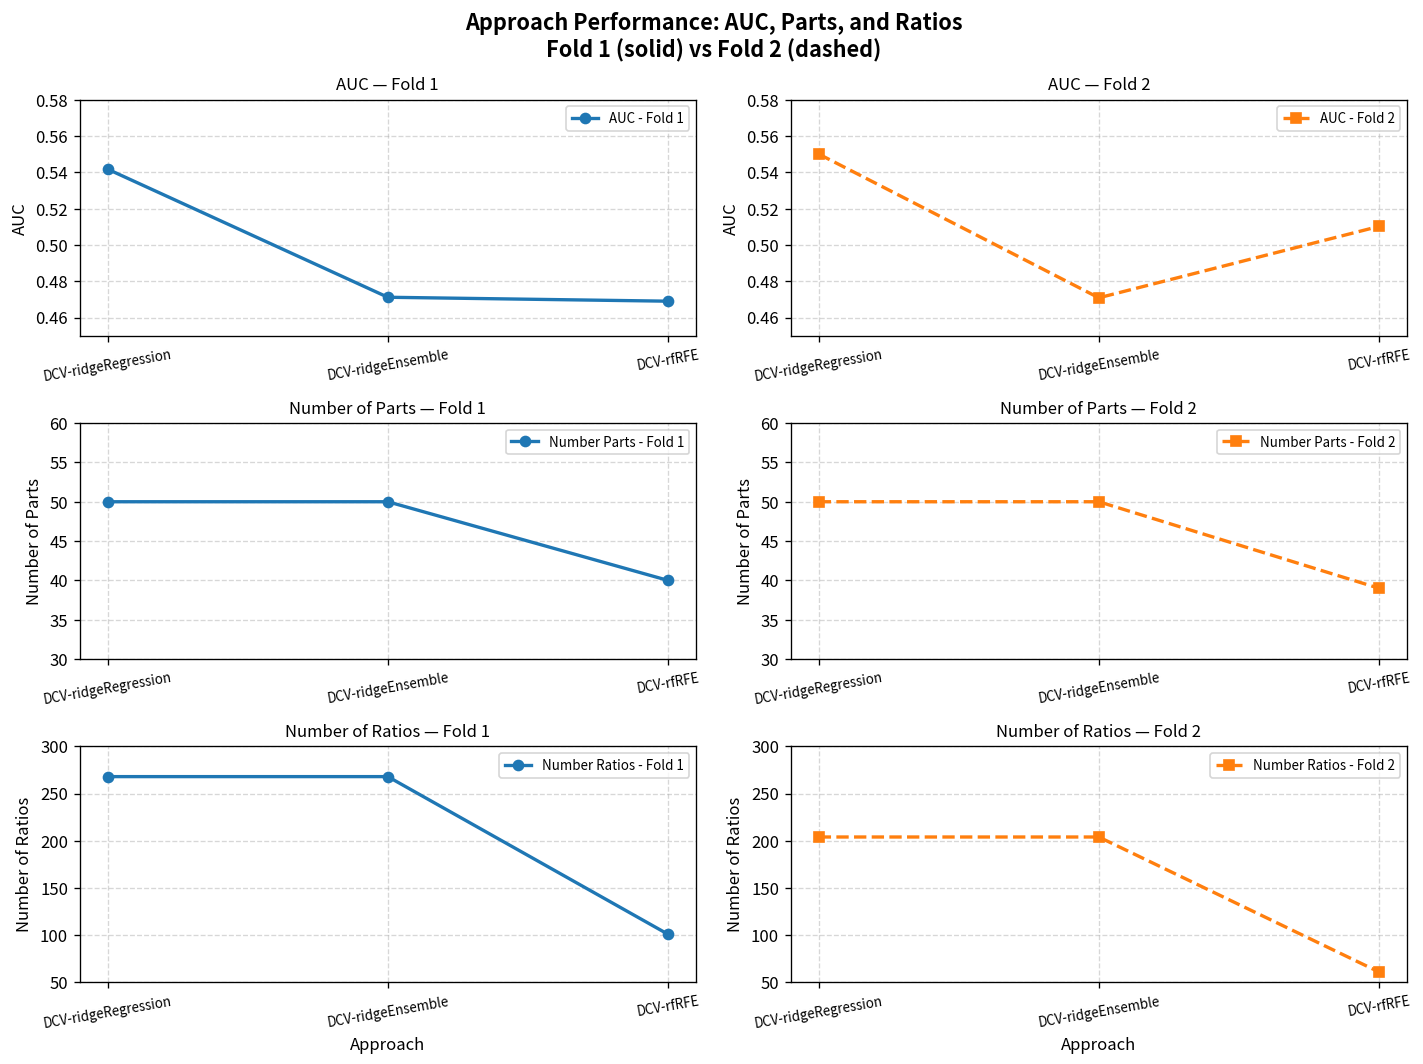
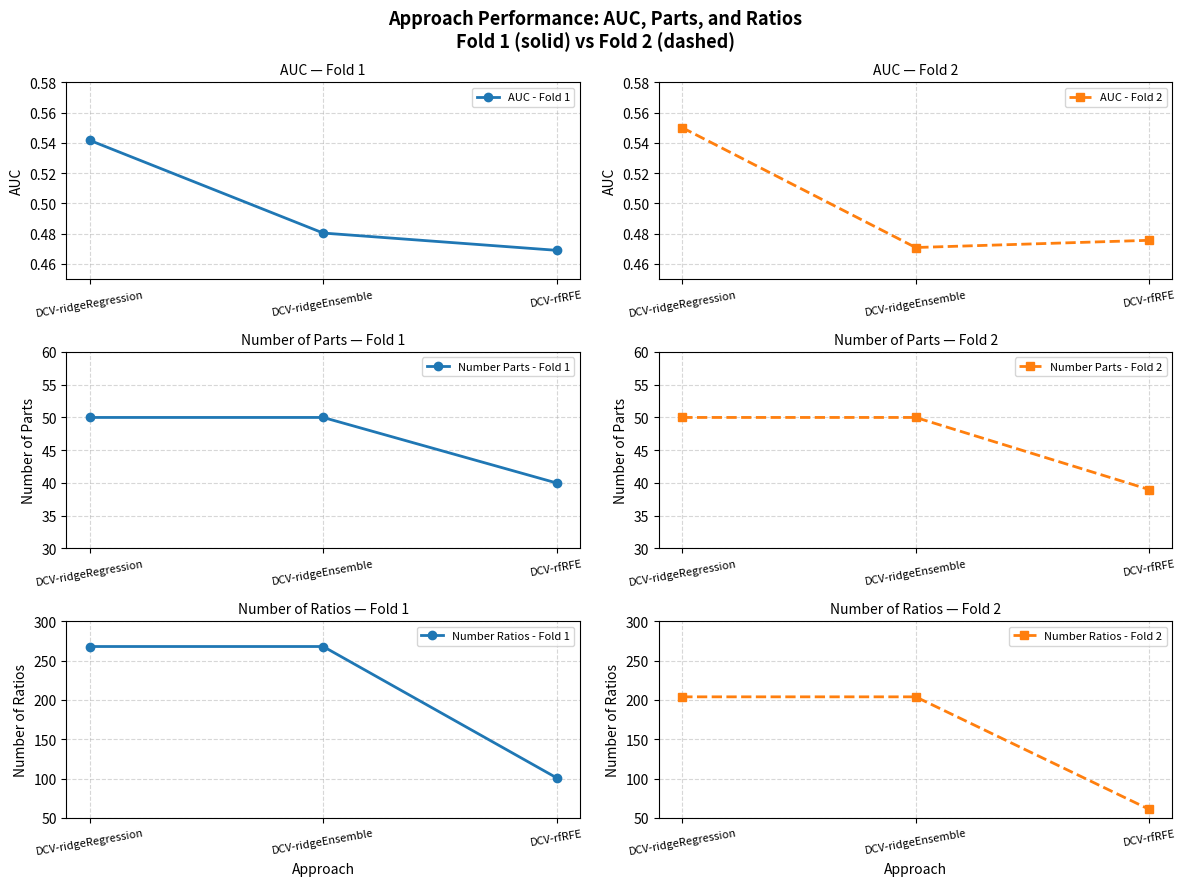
AUC — Fold 1, DCV-ridgeEnsemble: 0.471 -> 0.480
AUC — Fold 2, DCV-rfRFE: 0.510 -> 0.476
